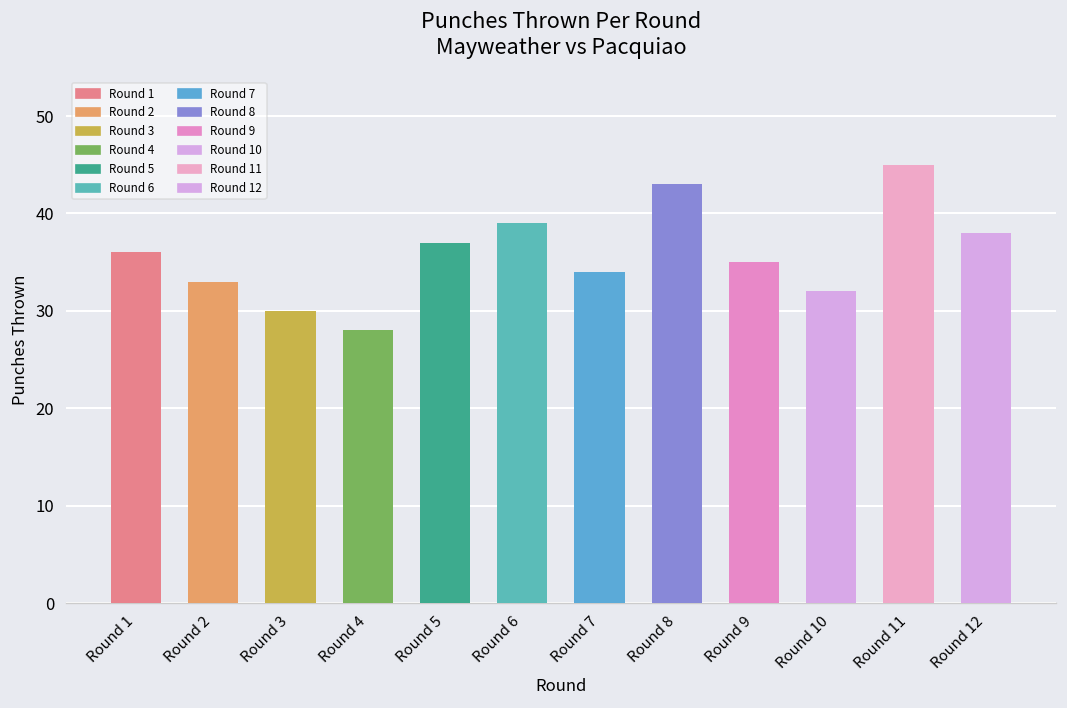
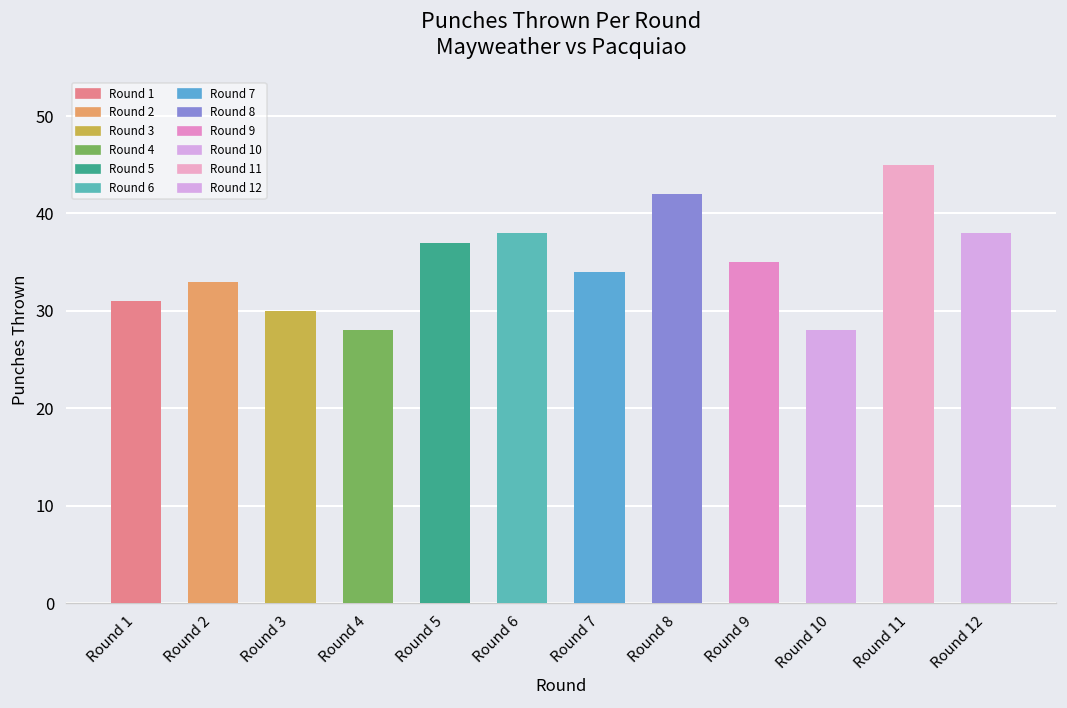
Round 1: 36 -> 31
Round 6: 39 -> 38
Round 8: 43 -> 42
Round 10: 32 -> 28
